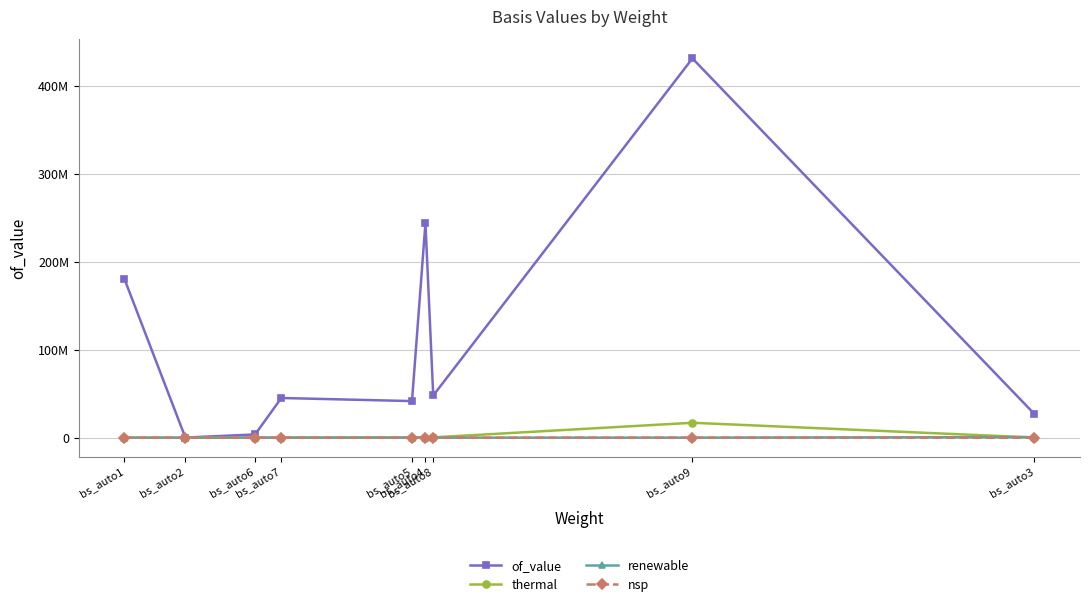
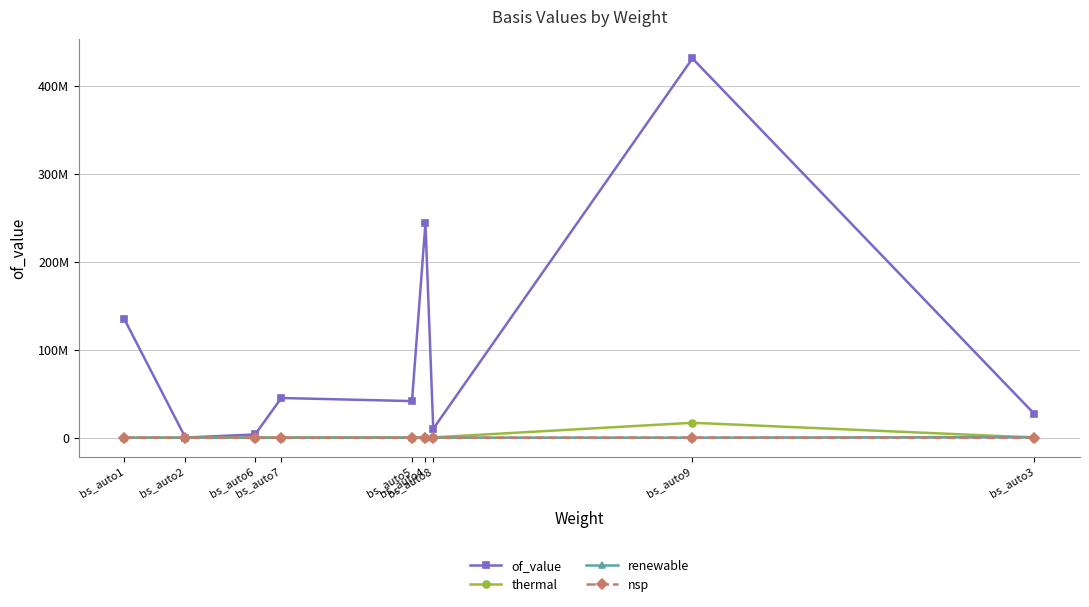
of_value, bs_auto1: 180000000 -> 130000000
of_value, bs_auto8: 50000000 -> 10000000
